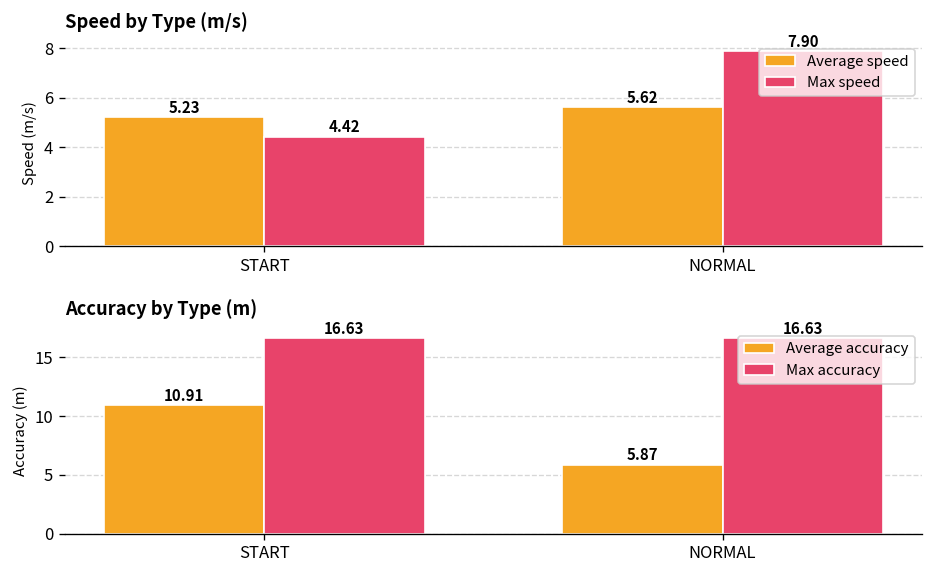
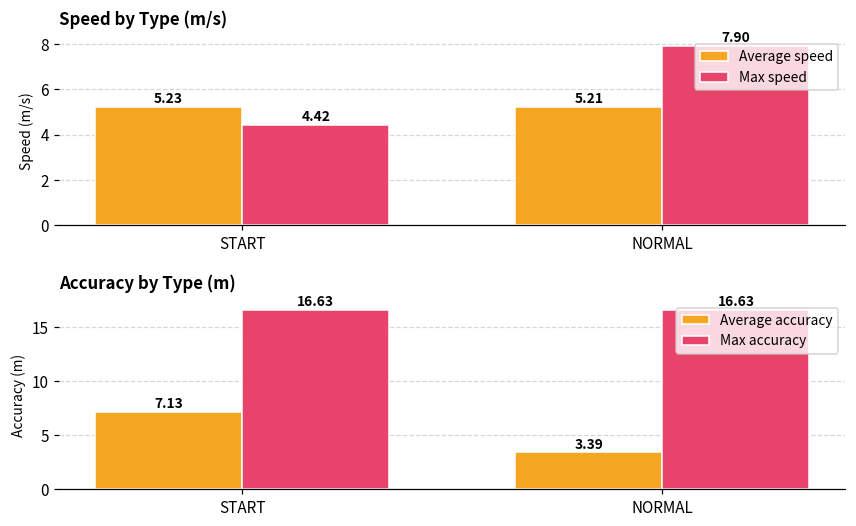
Speed by Type (m/s), Average speed, NORMAL: 5.62 -> 5.21
Accuracy by Type (m), Average accuracy, START: 10.91 -> 7.13
Accuracy by Type (m), Average accuracy, NORMAL: 5.87 -> 3.39
